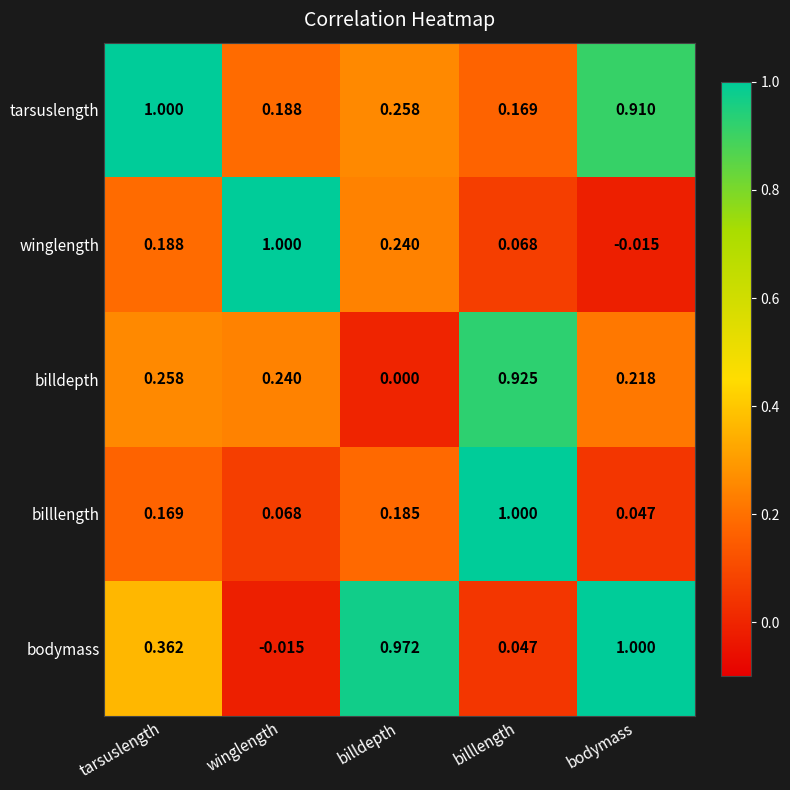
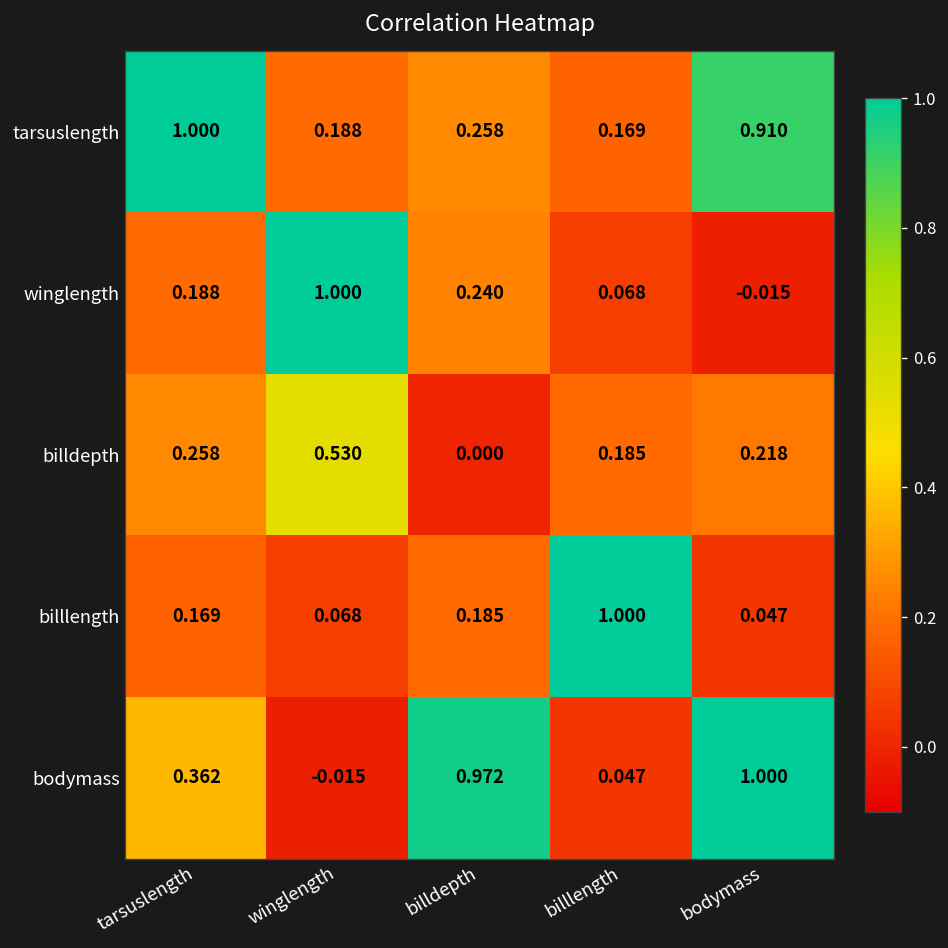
billdepth, winglength: 0.240 -> 0.530
billdepth, billlength: 0.925 -> 0.185
